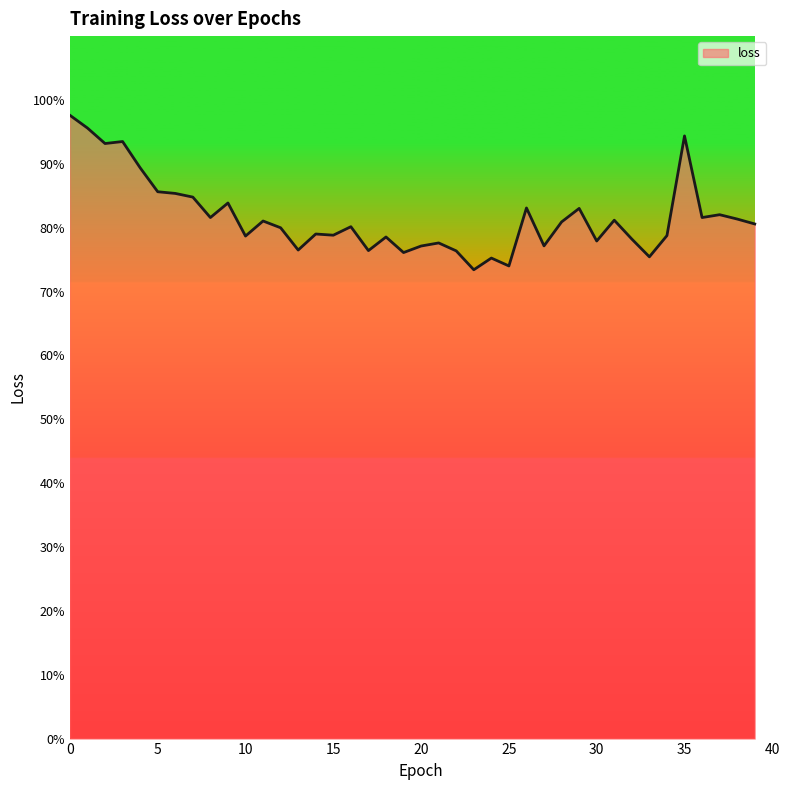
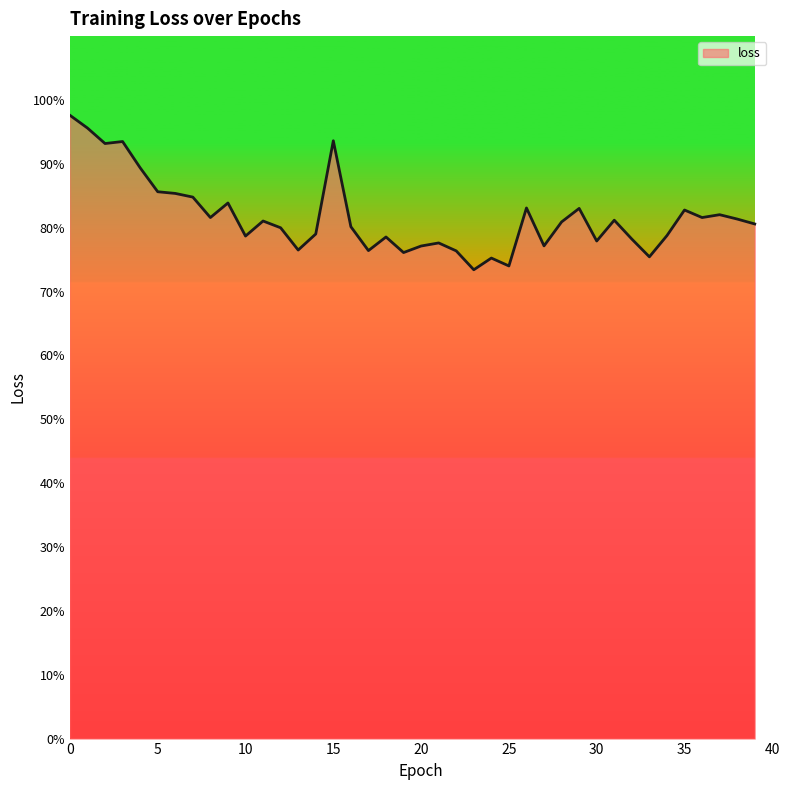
15: 79% -> 94%
35: 94% -> 83%
